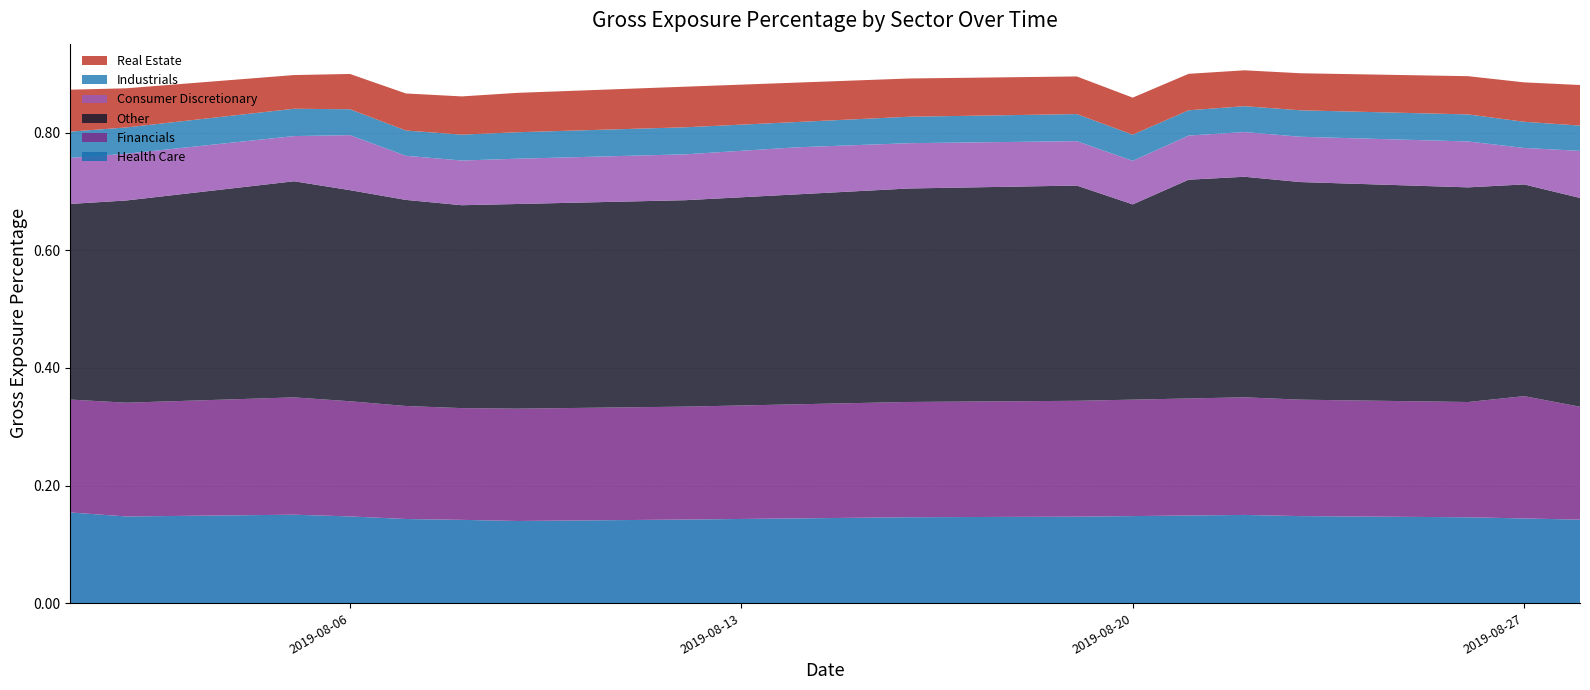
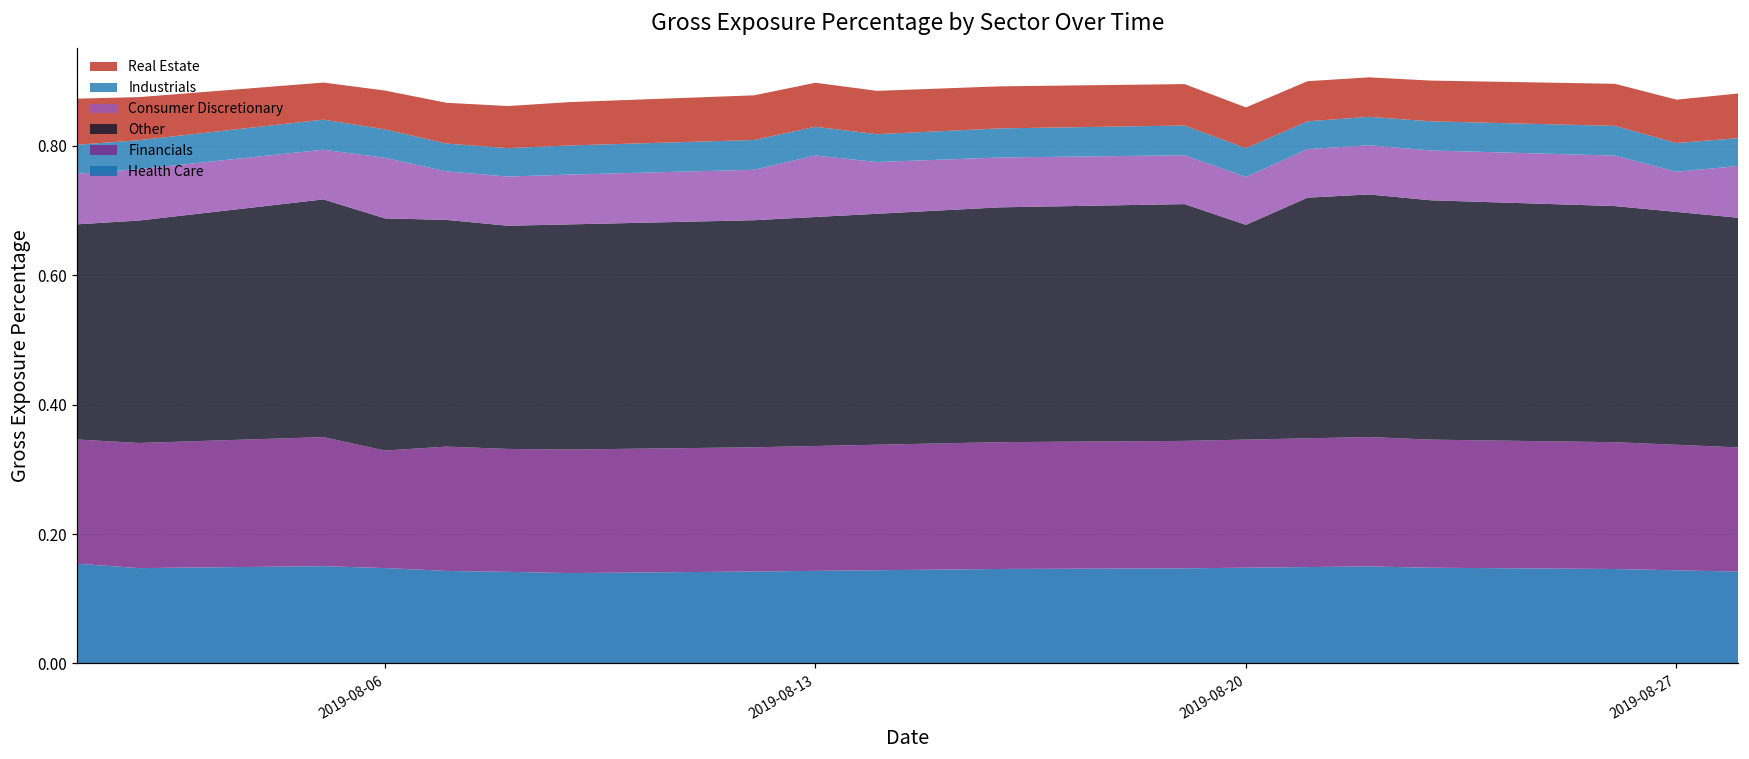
Financials, 2019-08-06: 0.20 -> 0.18
Consumer Discretionary, 2019-08-13: 0.08 -> 0.09
Financials, 2019-08-27: 0.21 -> 0.19
